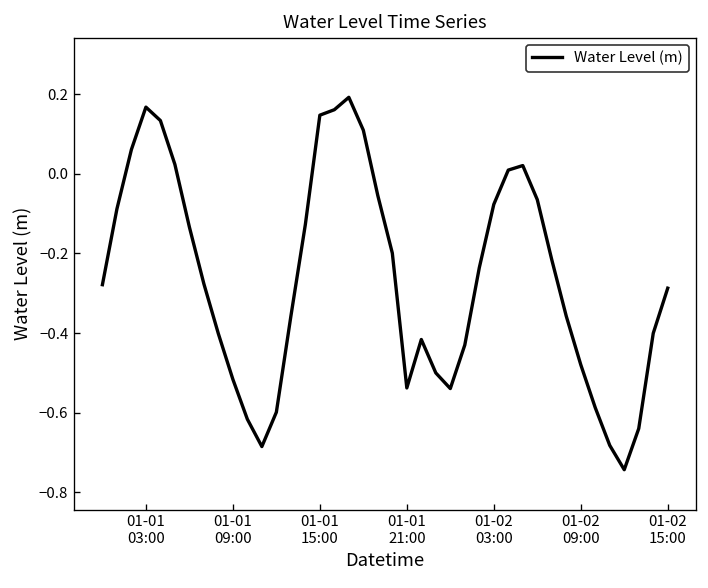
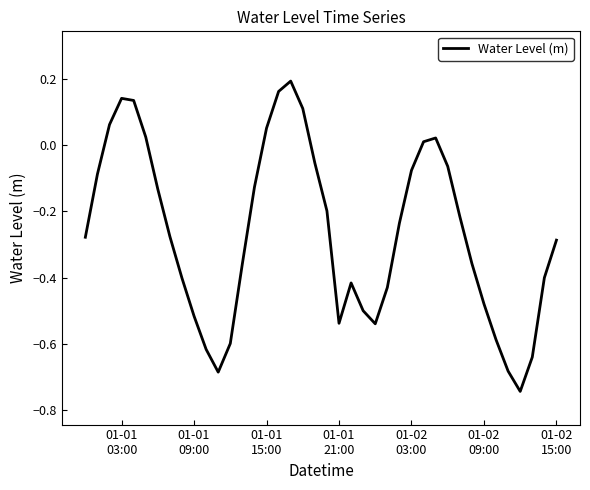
01-01 03:00: 0.17 -> 0.14
01-01 15:00: 0.15 -> 0.05
